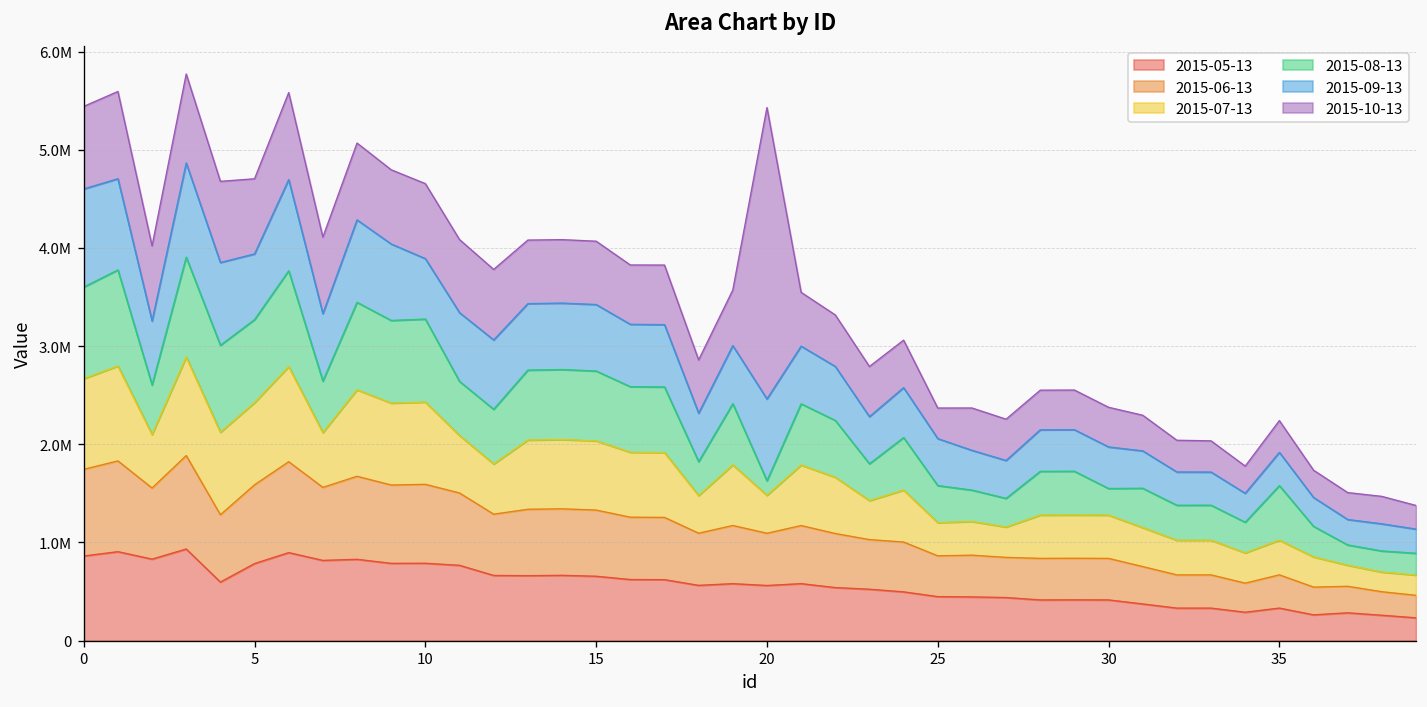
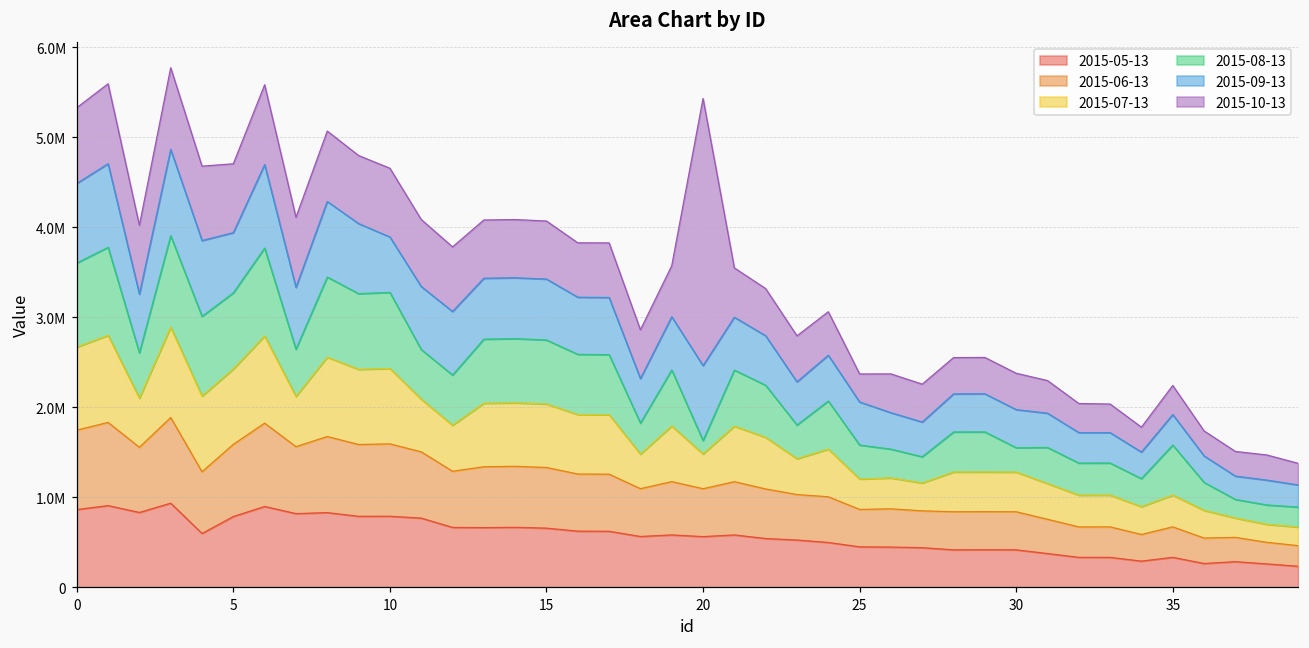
2015-09-13, 0: 1000000 -> 900000
